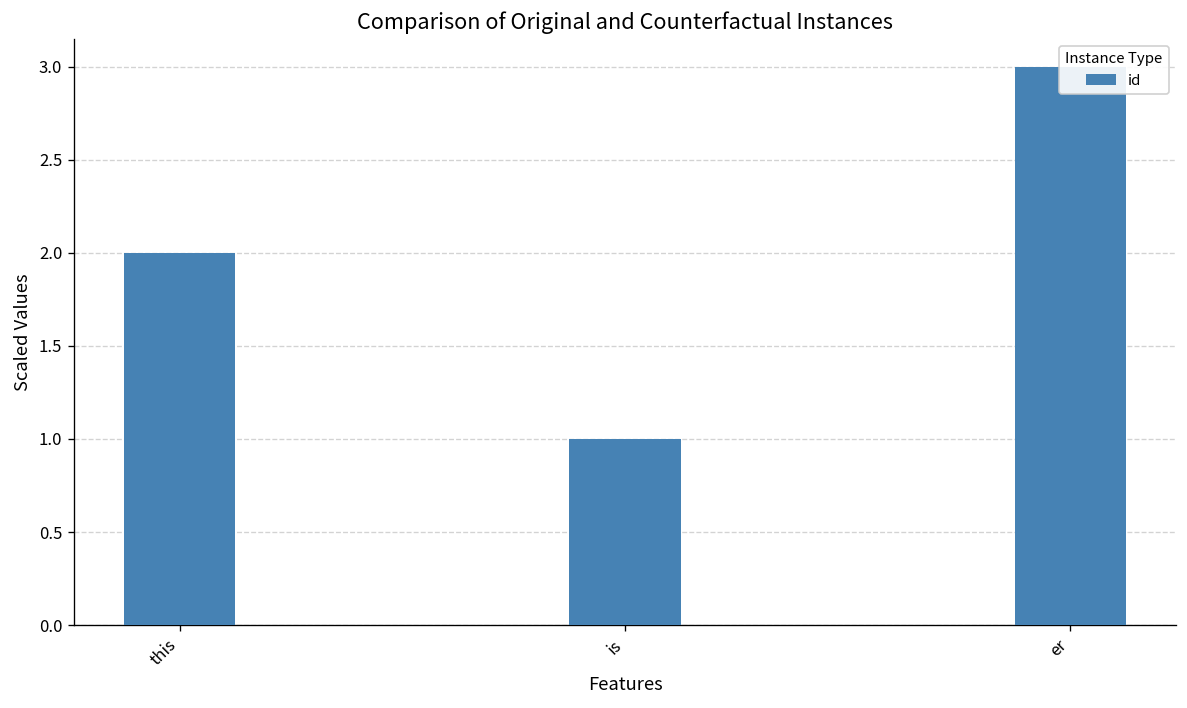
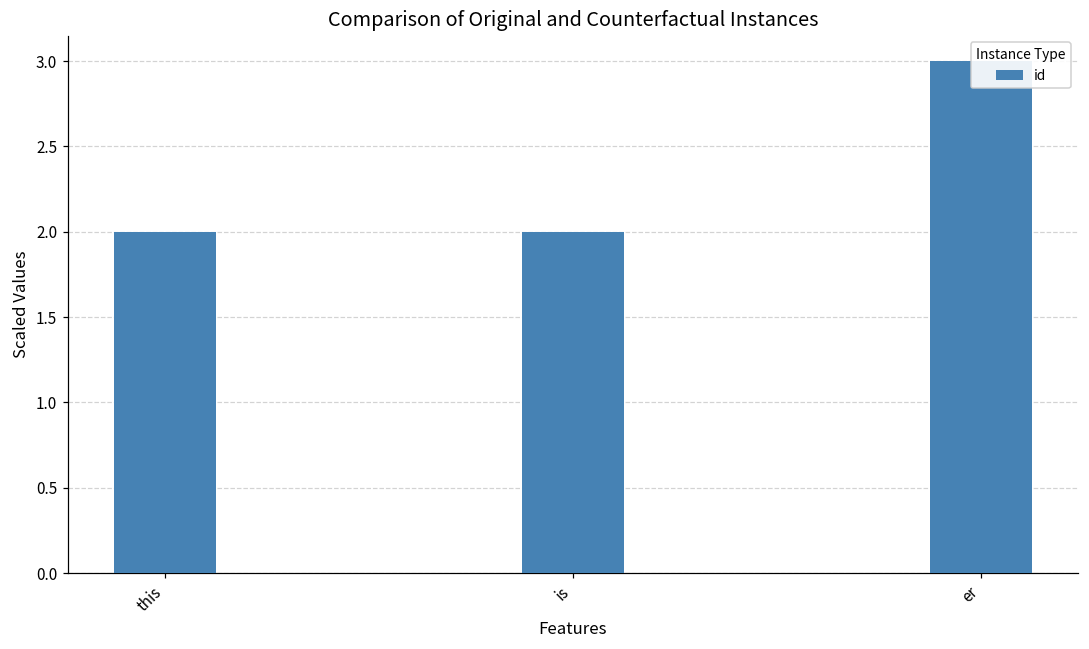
is: 1 -> 2
